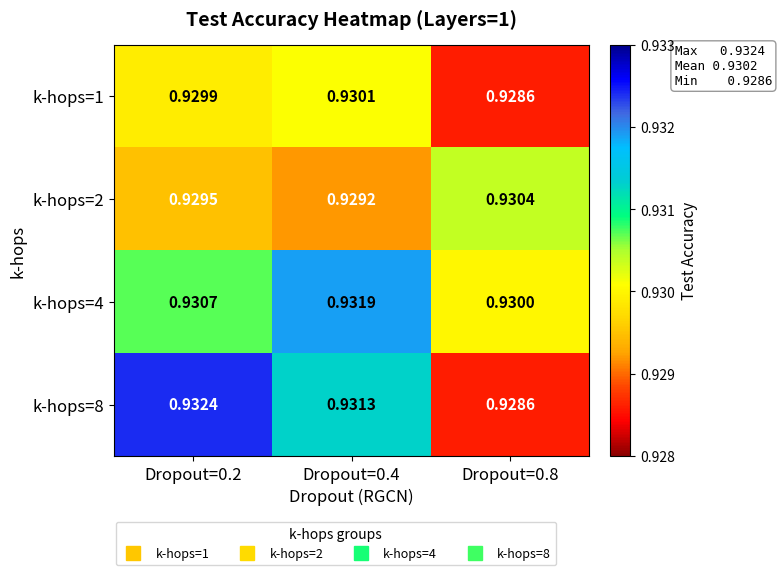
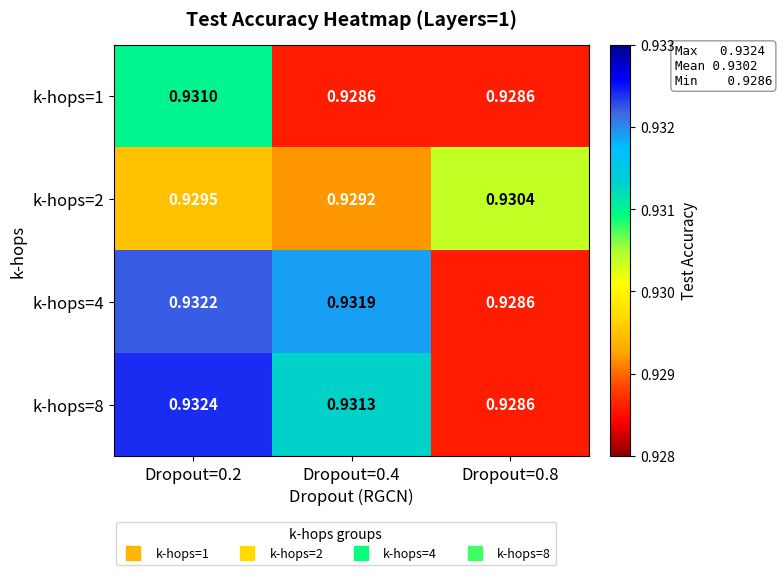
k-hops=1, Dropout=0.2: 0.9299 -> 0.9310
k-hops=1, Dropout=0.4: 0.9301 -> 0.9286
k-hops=4, Dropout=0.2: 0.9307 -> 0.9322
k-hops=4, Dropout=0.8: 0.9300 -> 0.9286
